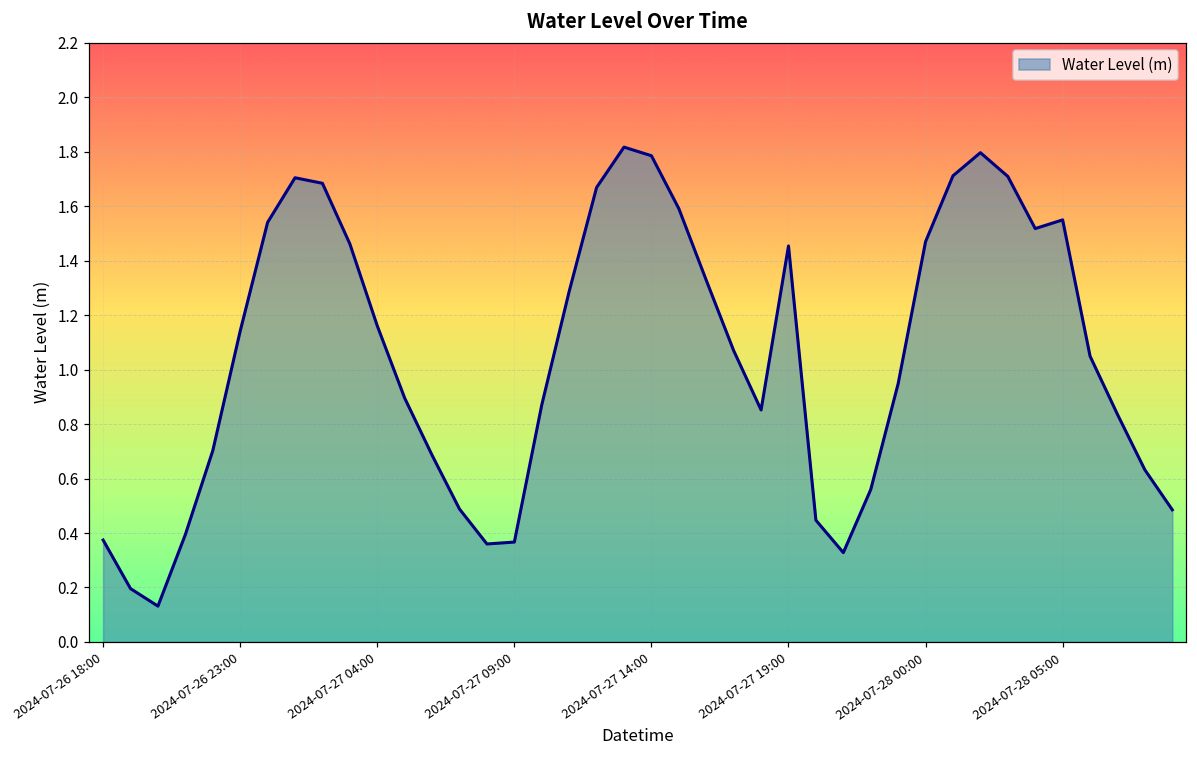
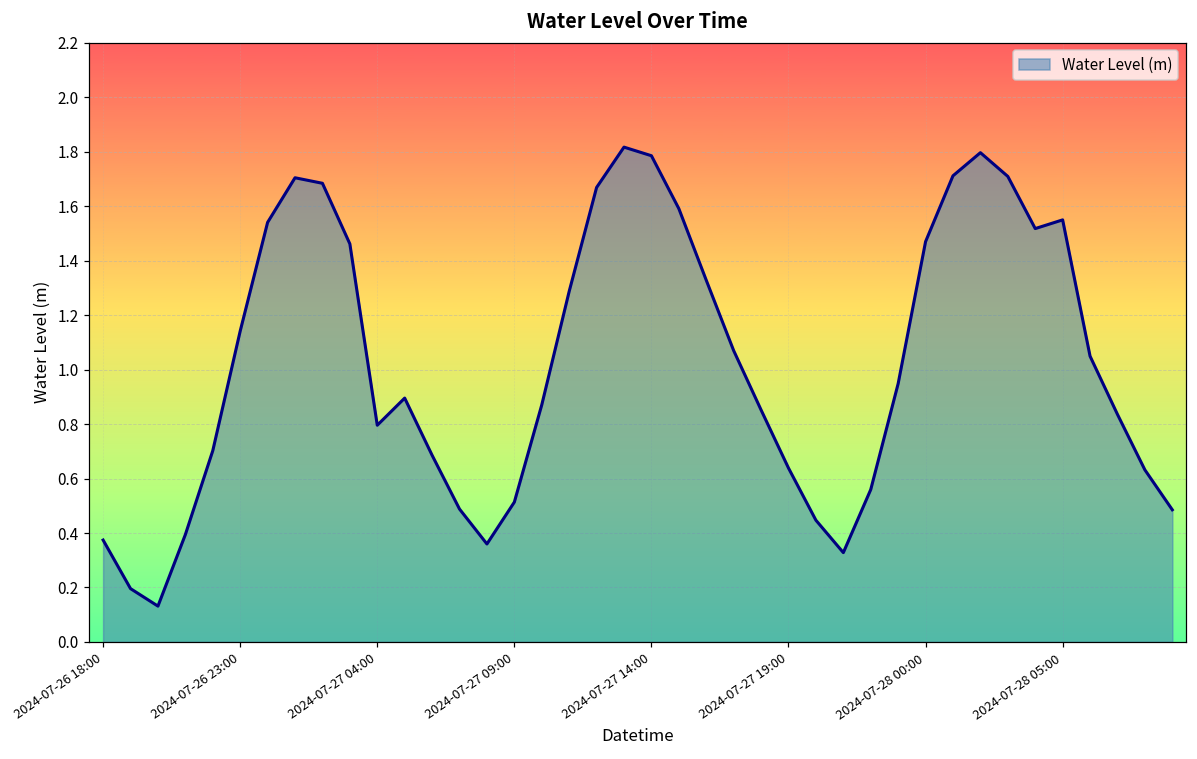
2024-07-27 04:00: 1.16 -> 0.80
2024-07-27 09:00: 0.37 -> 0.51
2024-07-27 19:00: 1.45 -> 0.64
